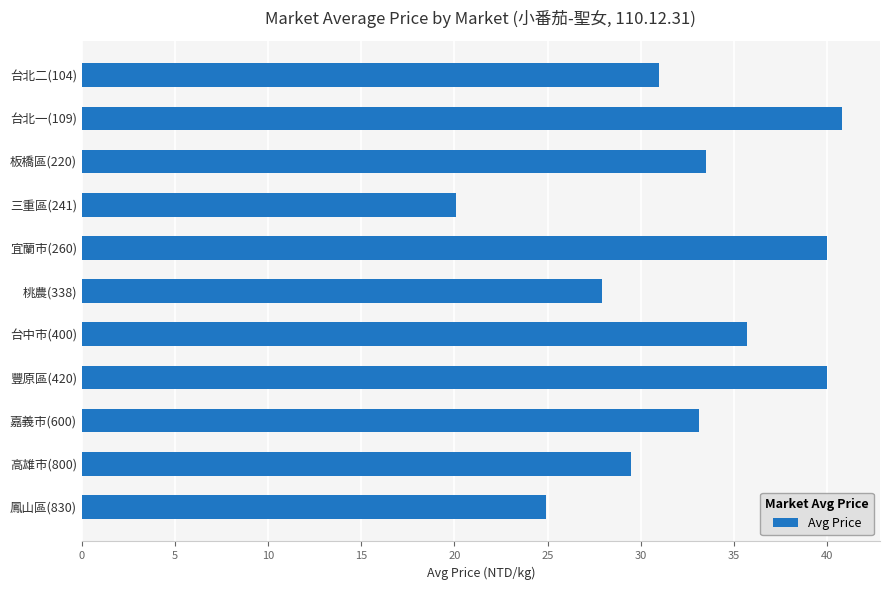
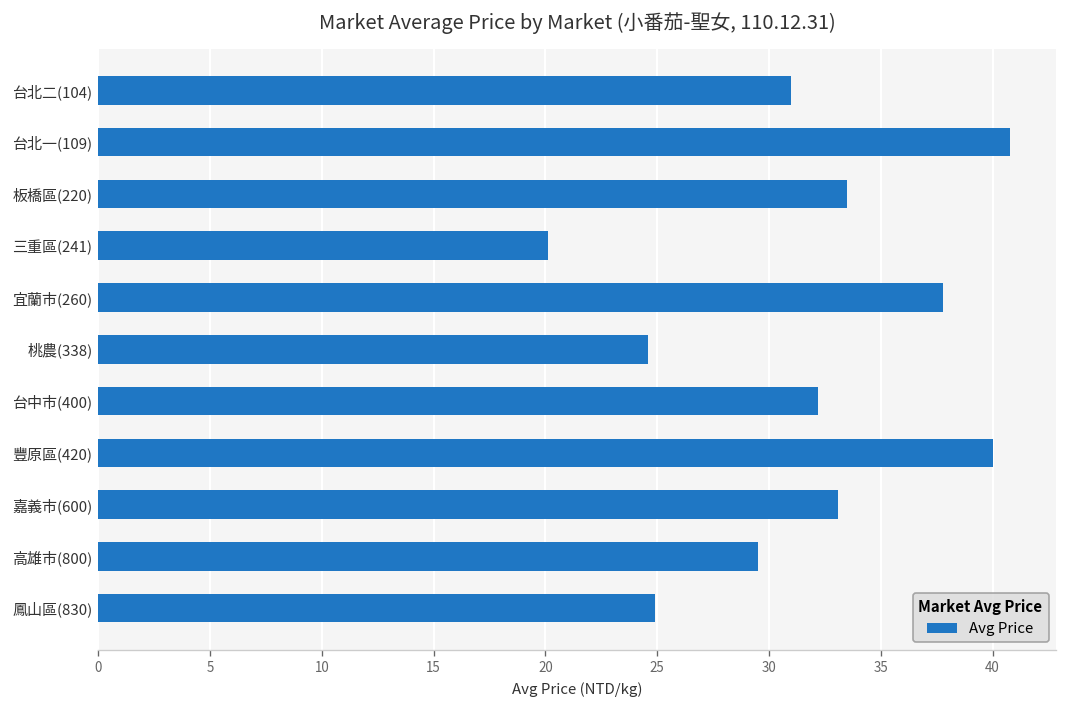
宜蘭市(260): 40.0 -> 37.8
桃農(338): 27.9 -> 24.6
台中市(400): 35.7 -> 32.2
